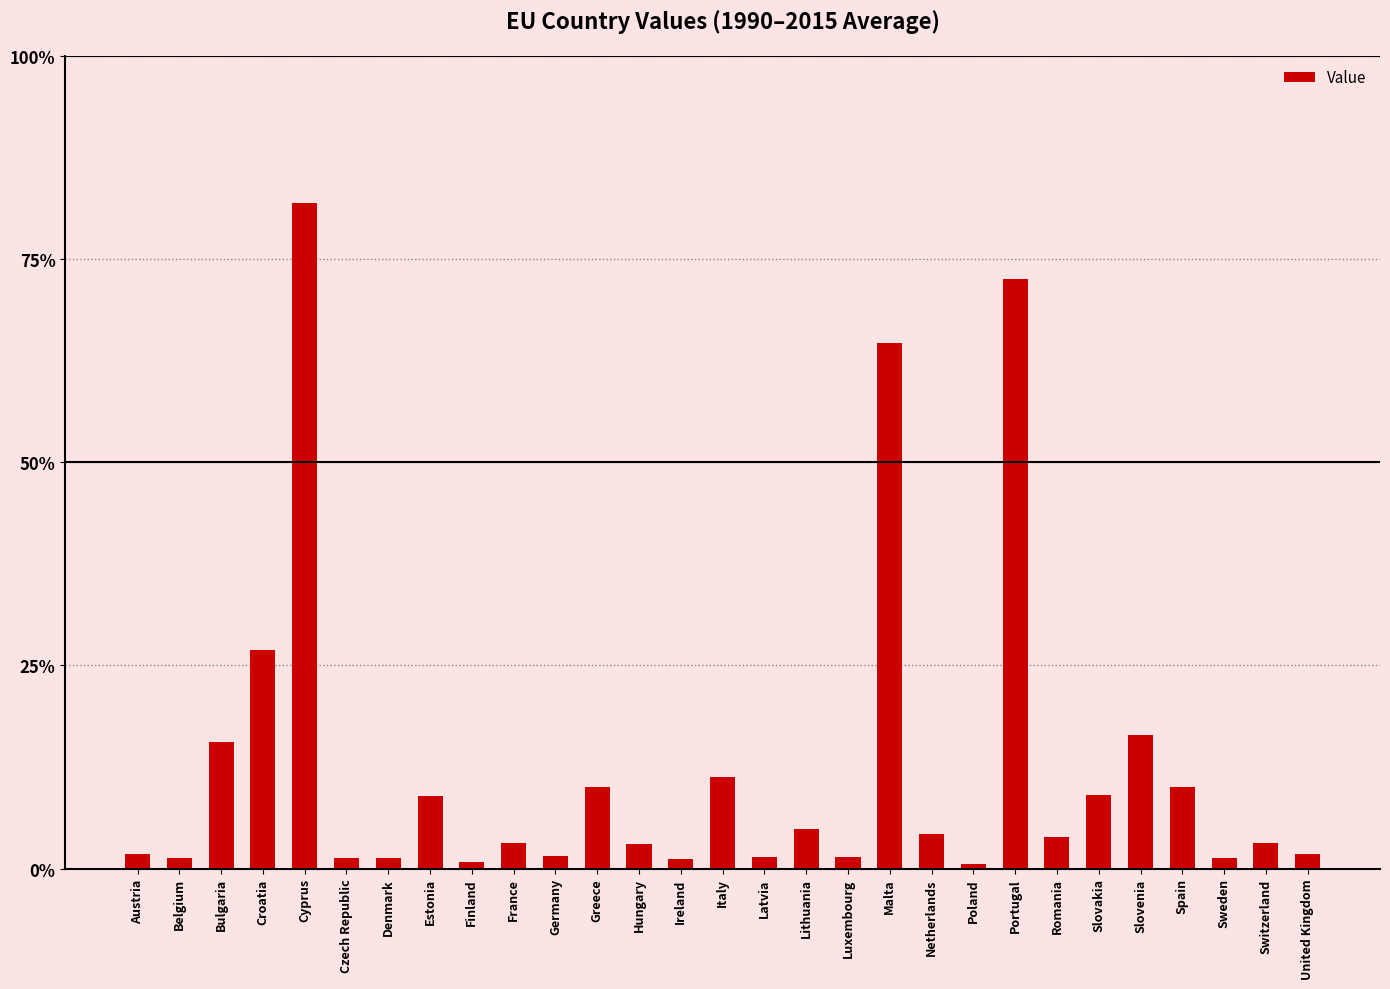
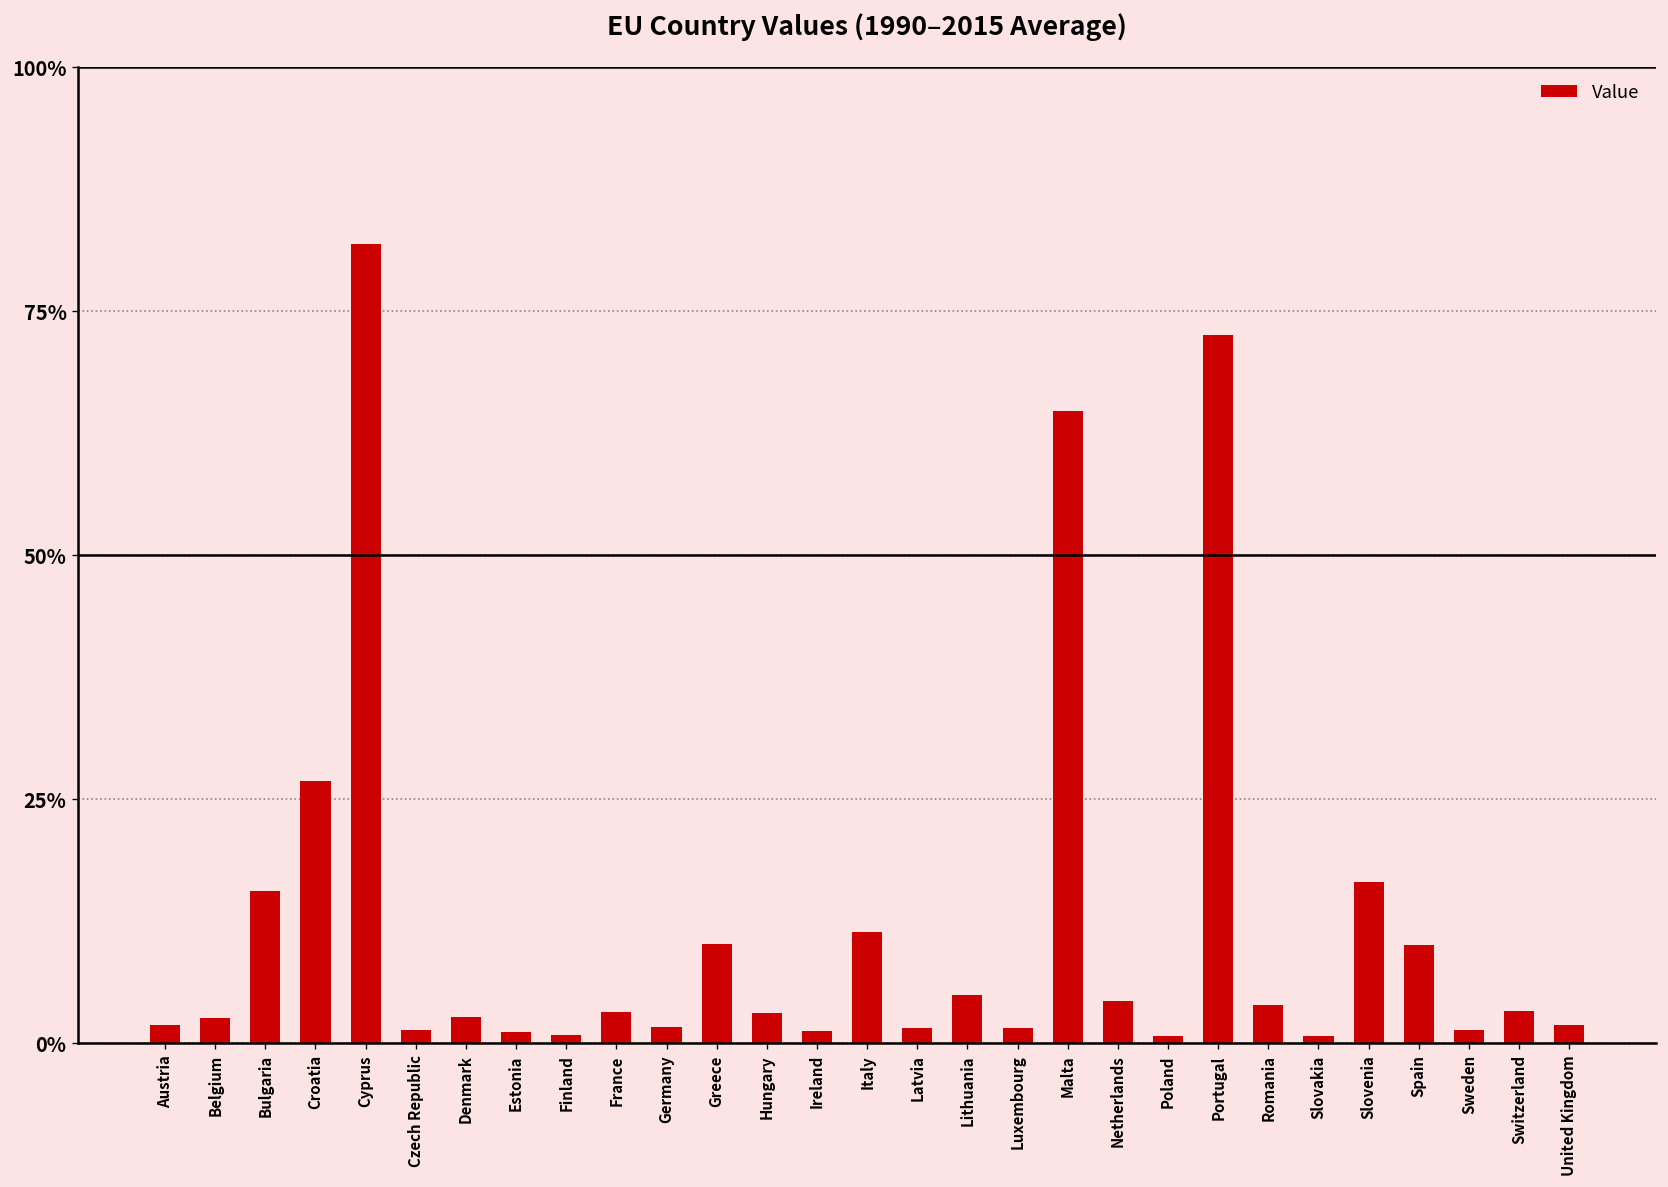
Belgium: 1% -> 2%
Denmark: 1% -> 3%
Estonia: 9% -> 1%
Slovakia: 9% -> 1%
